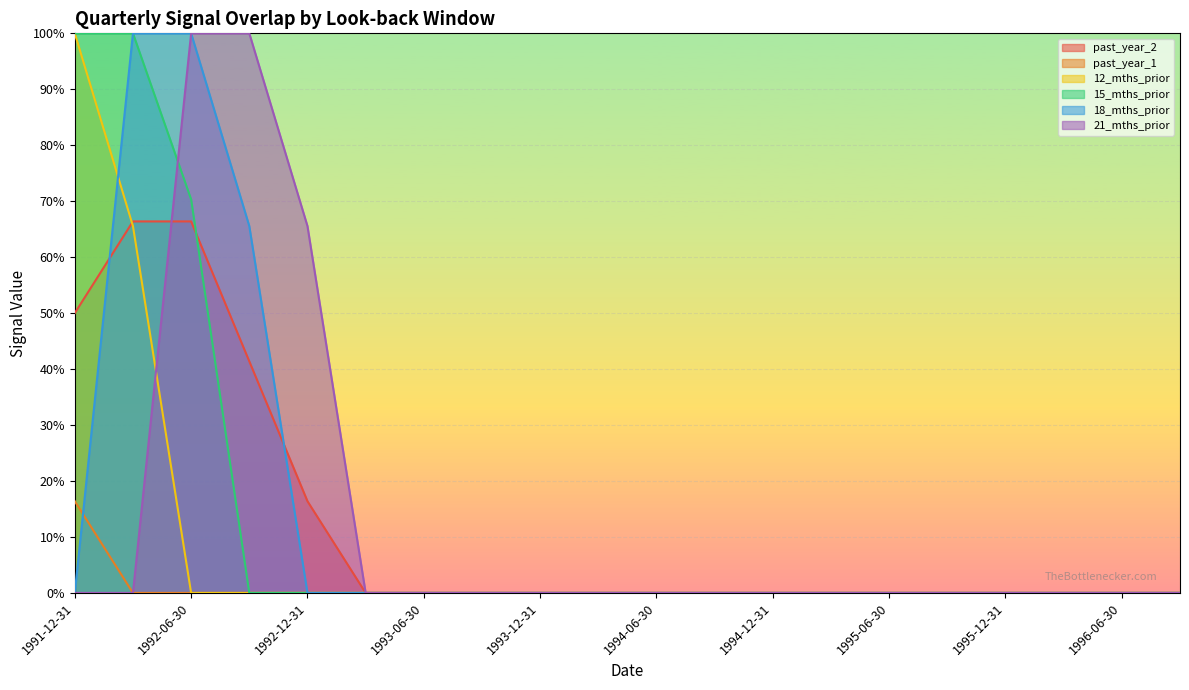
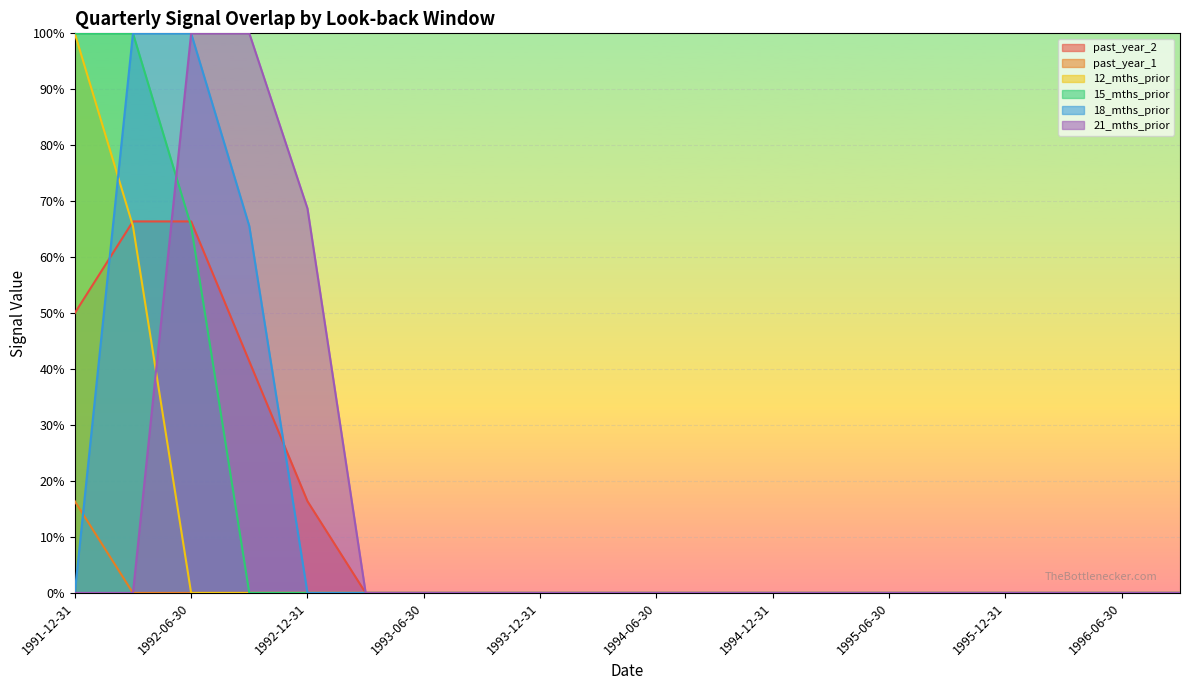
15_mths_prior, 1992-06-30: 70% -> 66%
21_mths_prior, 1992-12-31: 66% -> 69%
